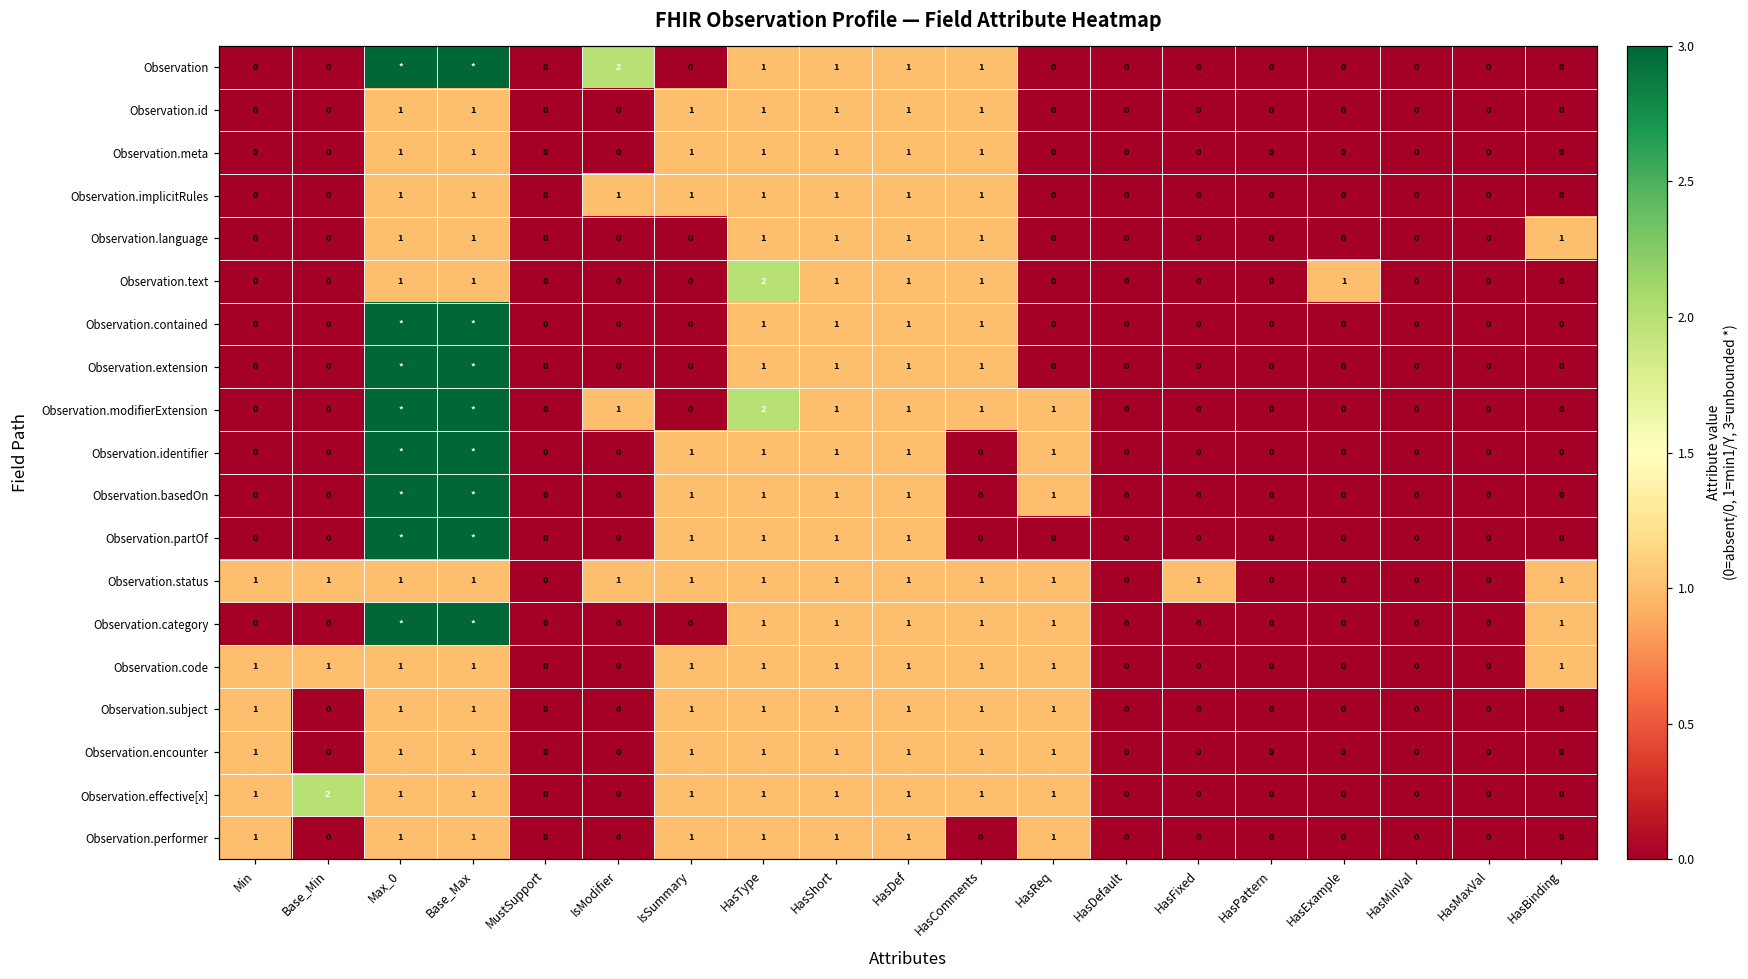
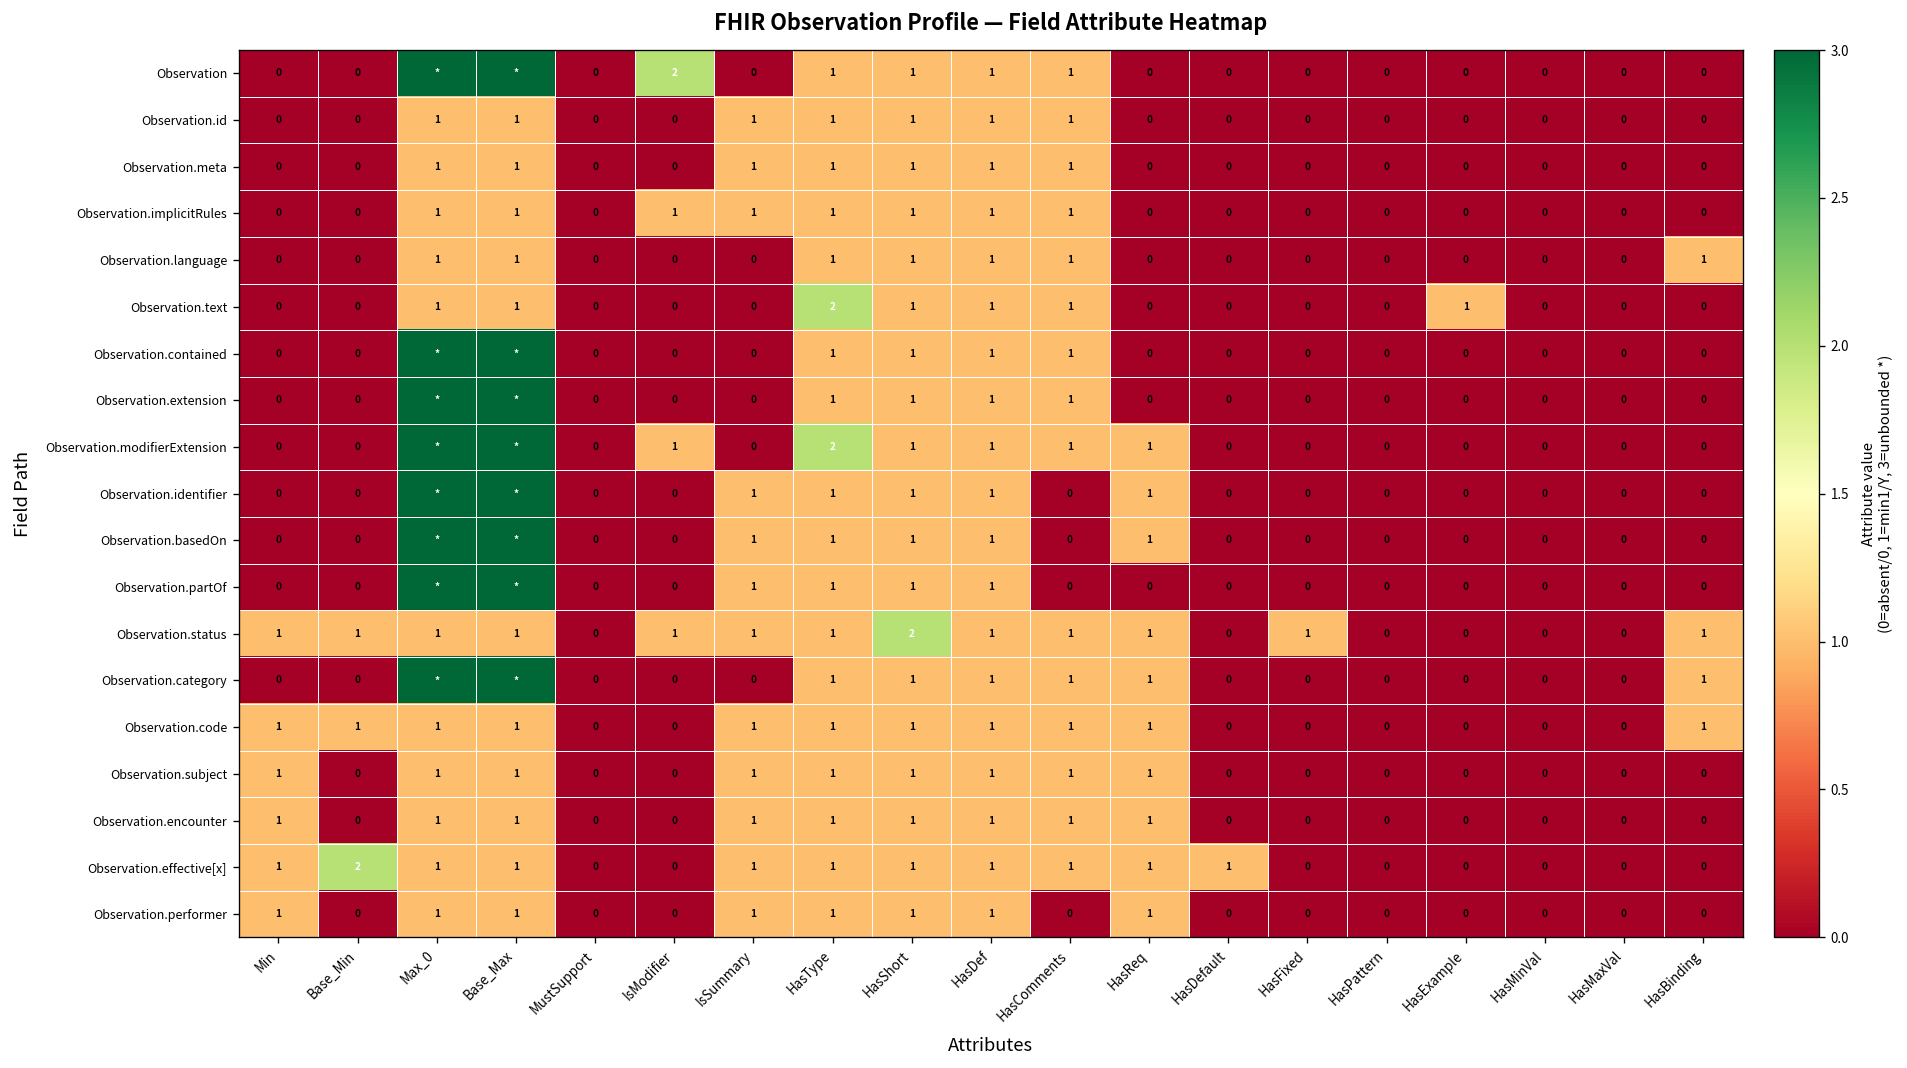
Observation.status, HasShort: 1 -> 2
Observation.effective[x], HasDefault: 0 -> 1
